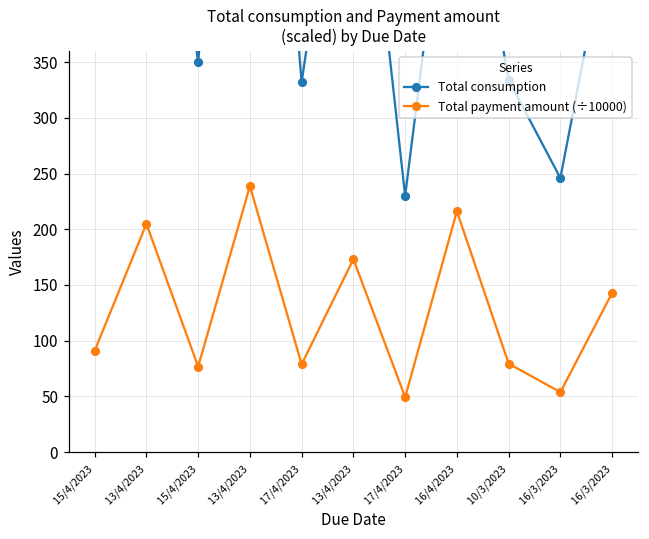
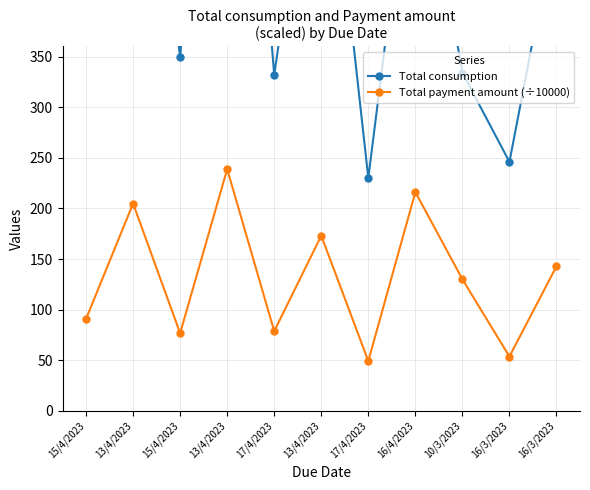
Total payment amount (÷10000), 10/3/2023: 79 -> 130
